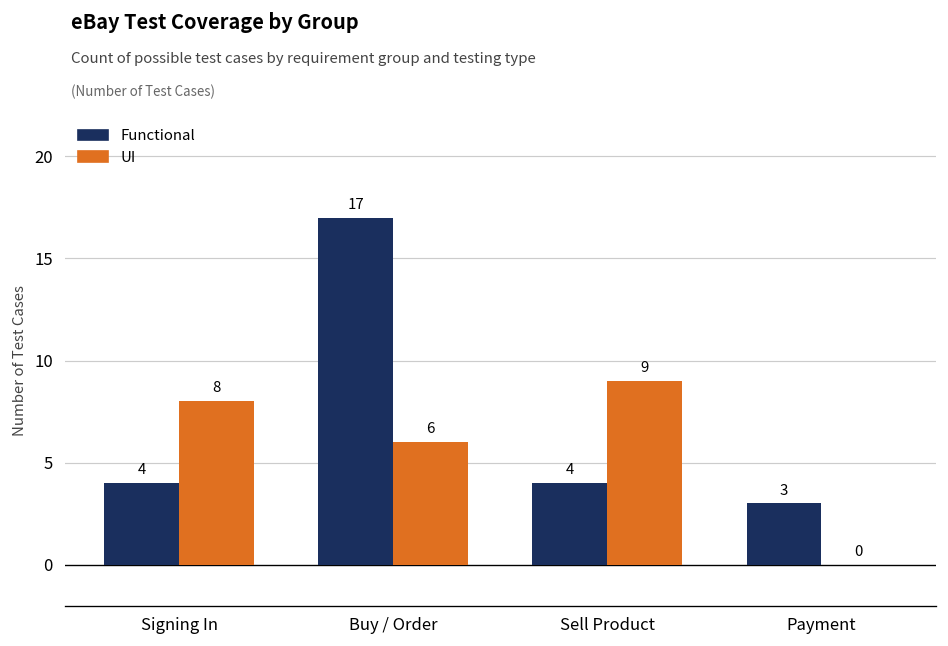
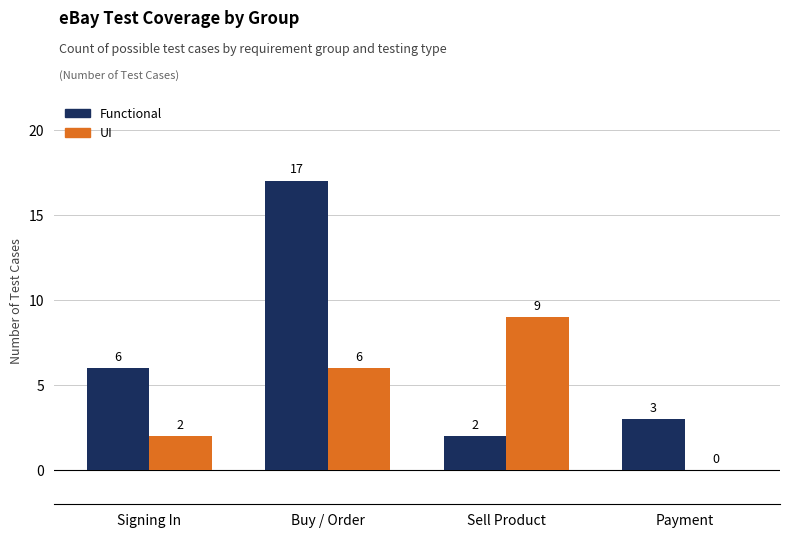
Functional, Signing In: 4 -> 6
UI, Signing In: 8 -> 2
Functional, Sell Product: 4 -> 2
